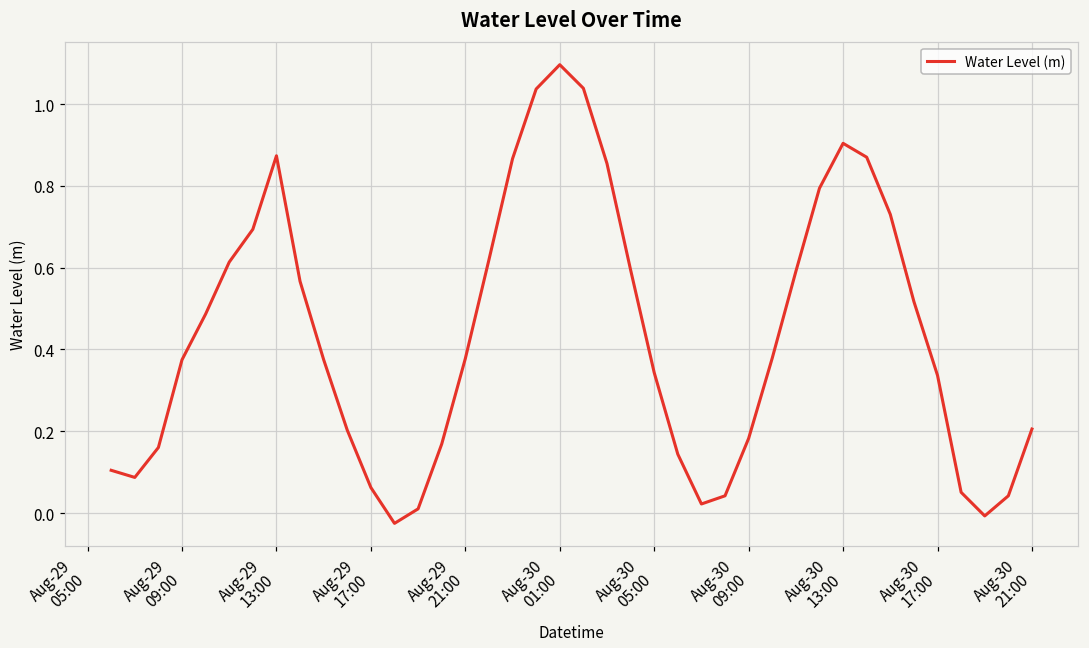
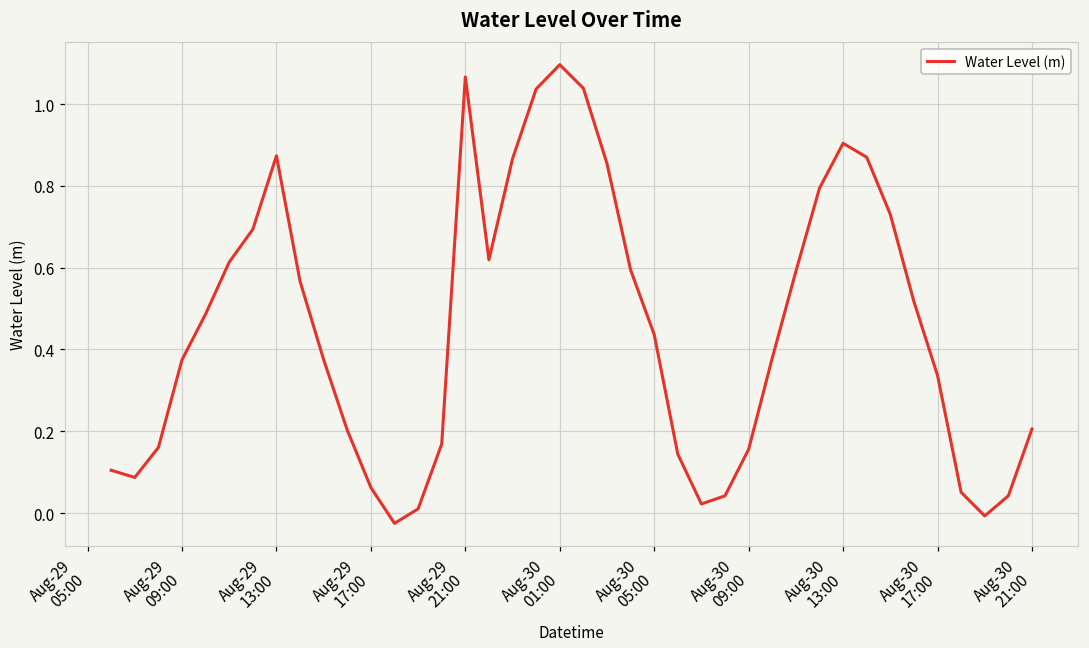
Aug-29 21:00: 0.38 -> 1.07
Aug-30 05:00: 0.34 -> 0.44
Aug-30 09:00: 0.18 -> 0.16
